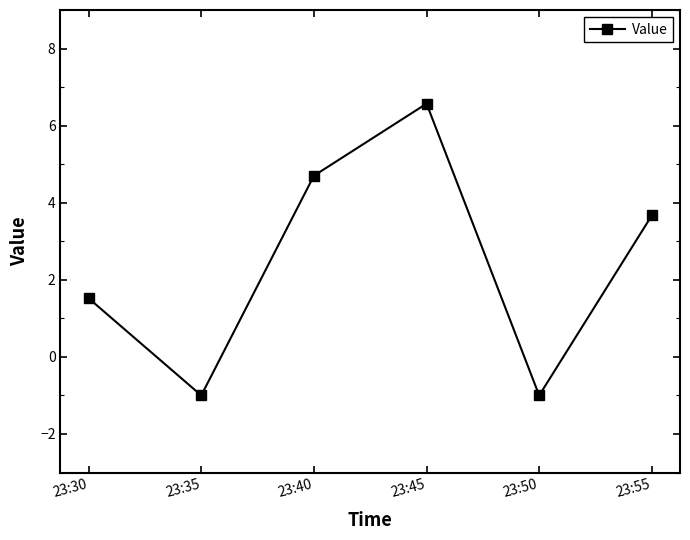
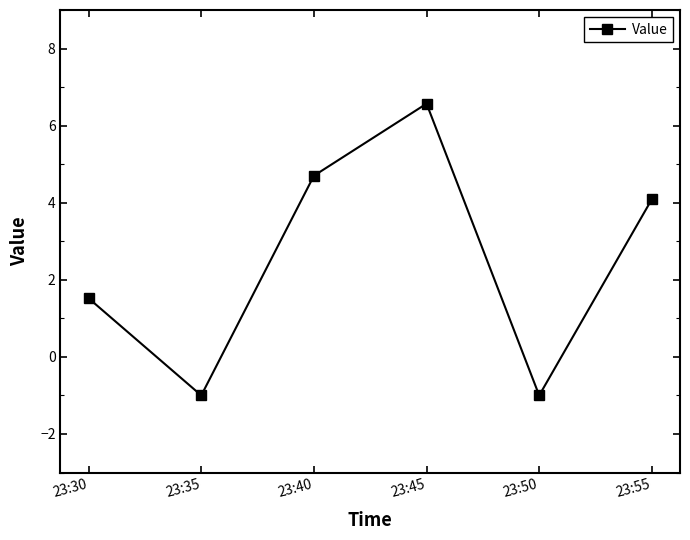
23:55: 3.7 -> 4.1
